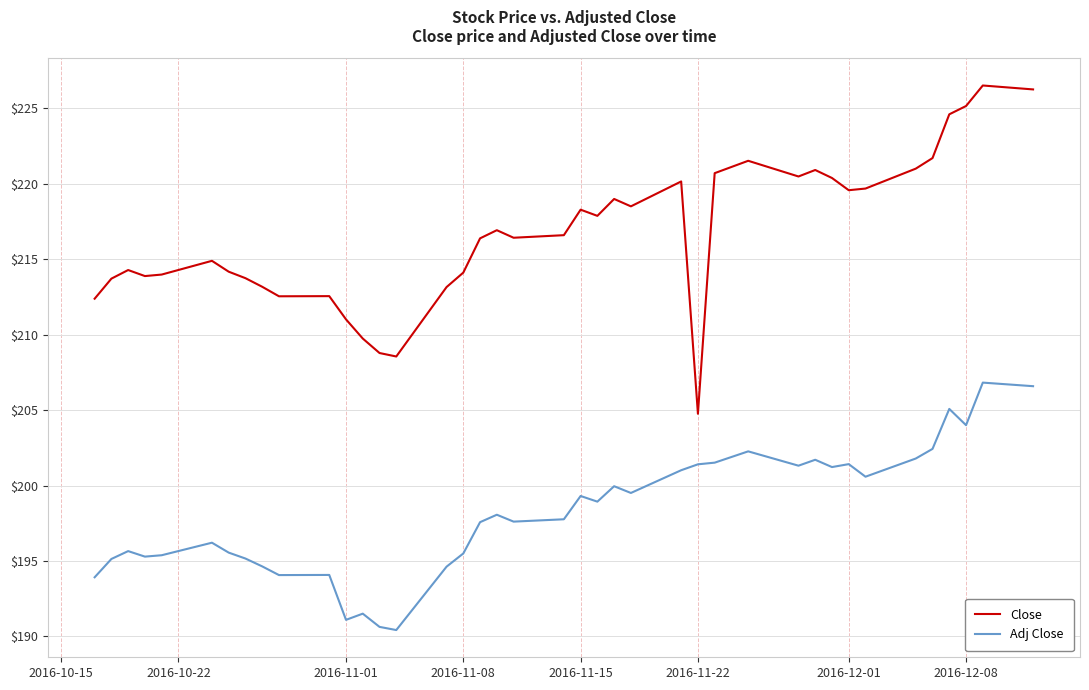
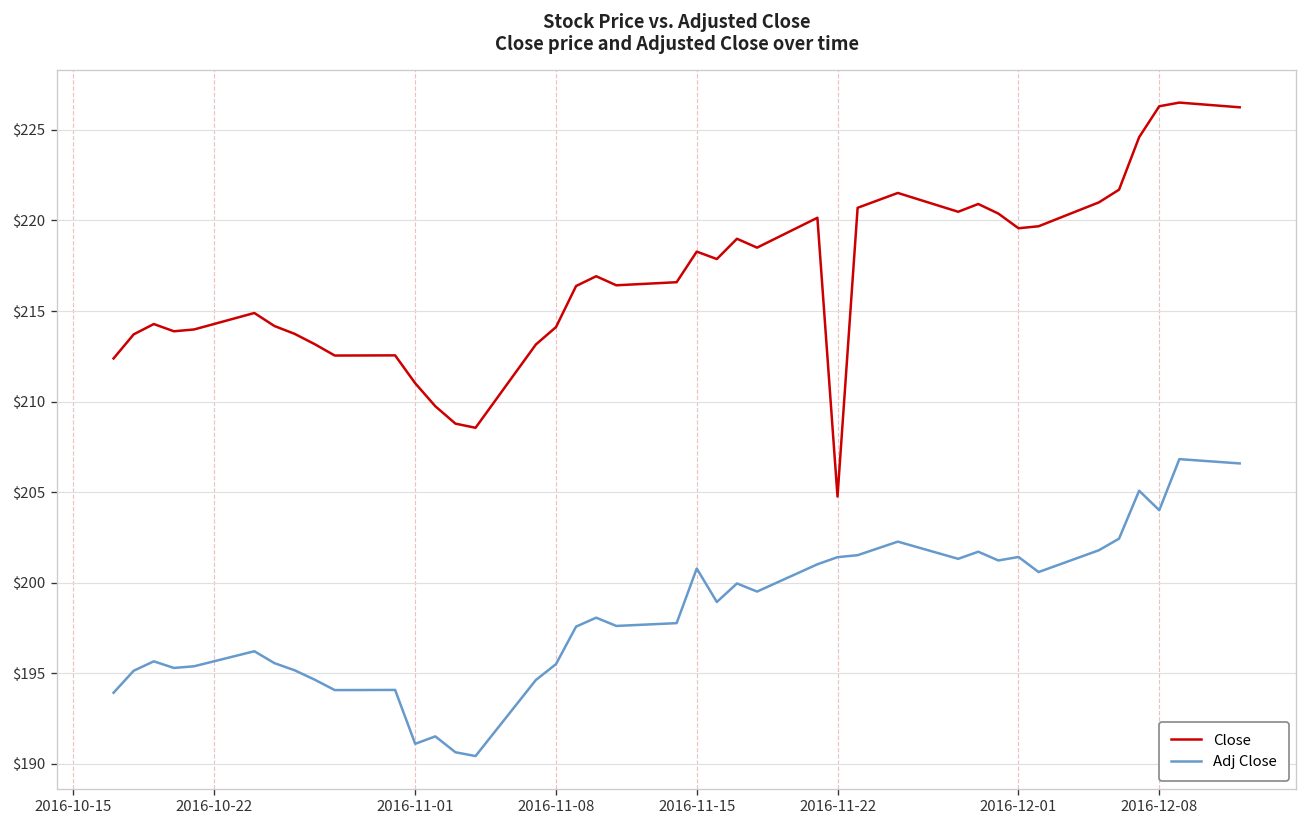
Adj Close, 2016-11-15: $199.3 -> $200.8
Close, 2016-12-08: $225.1 -> $226.3
